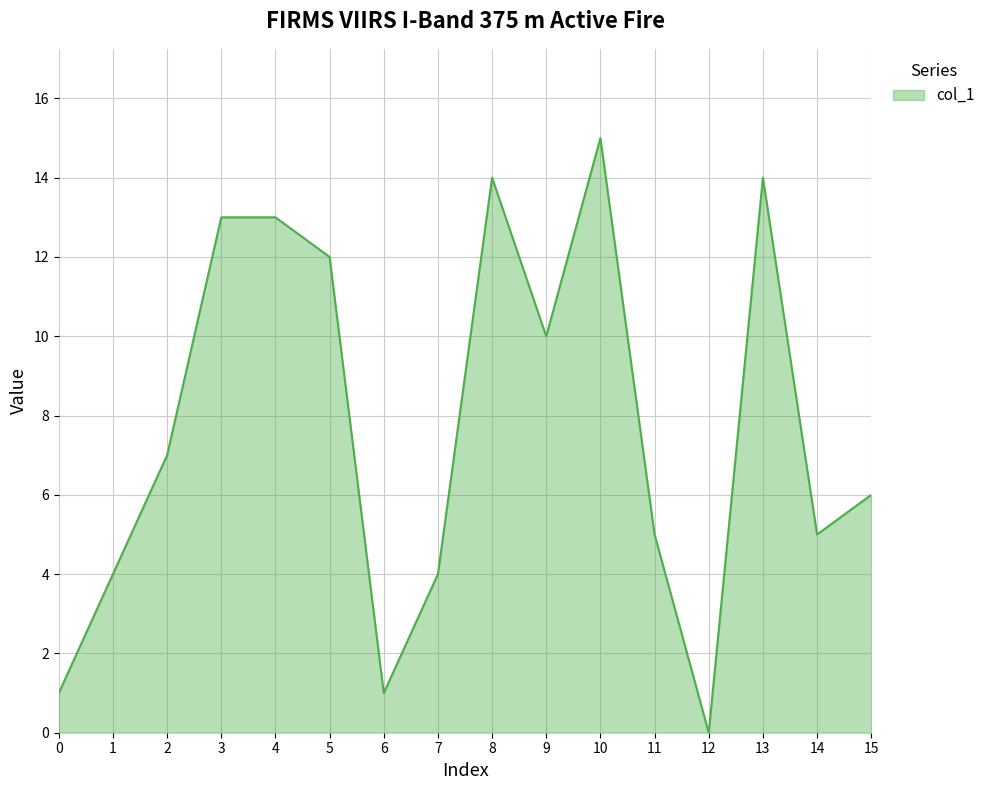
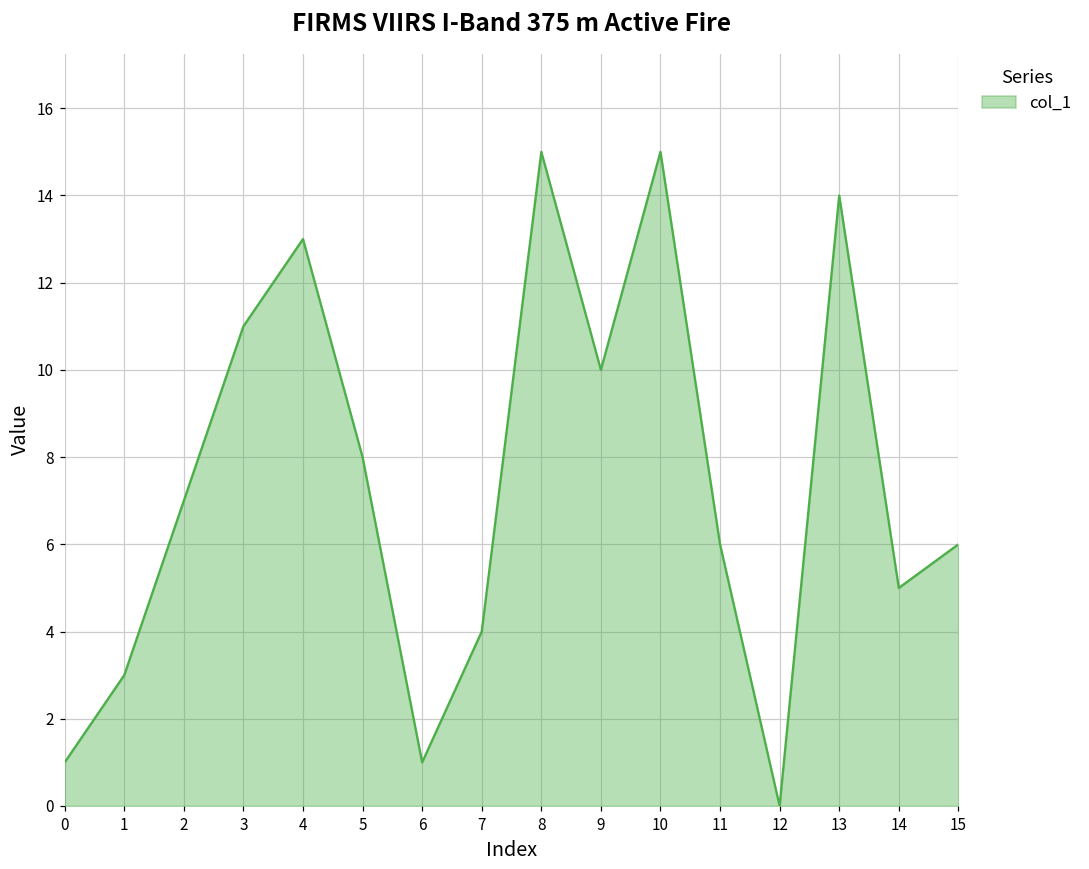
1: 4 -> 3
3: 13 -> 11
5: 12 -> 8
8: 14 -> 15
11: 5 -> 6
